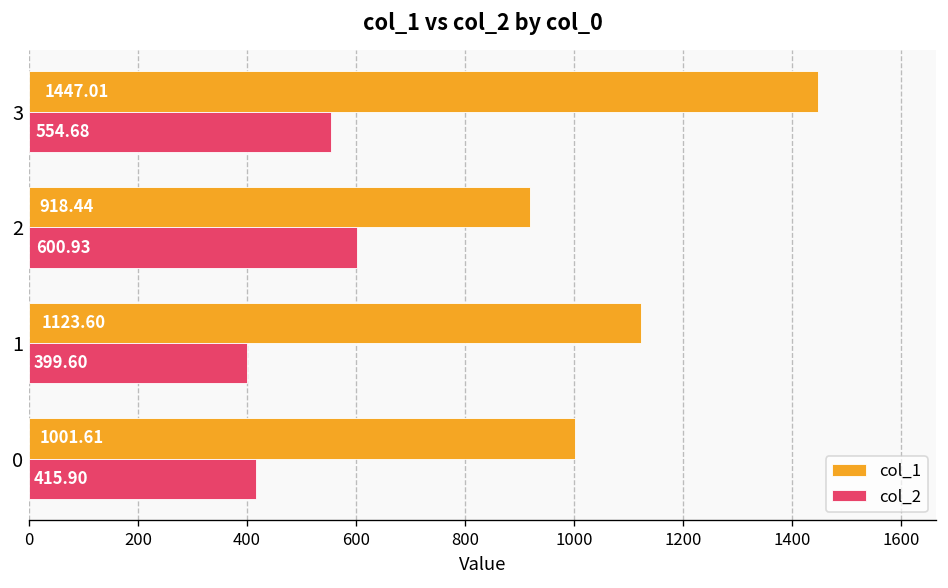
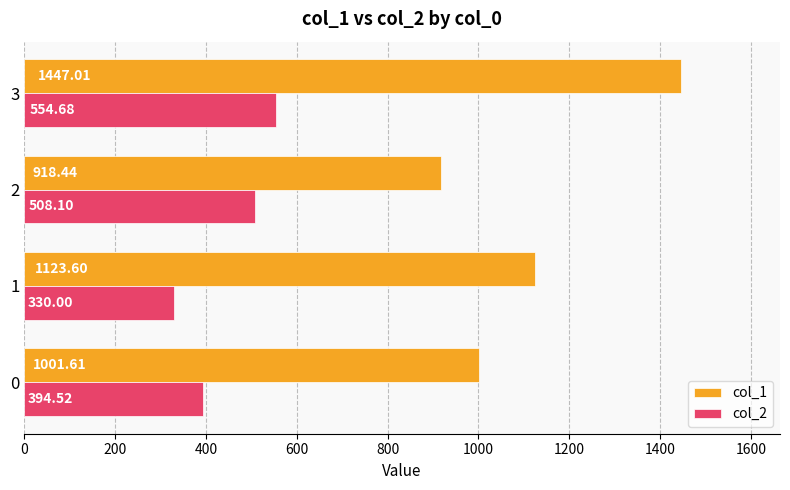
col_2, 2: 600.93 -> 508.10
col_2, 1: 399.60 -> 330.00
col_2, 0: 415.90 -> 394.52
